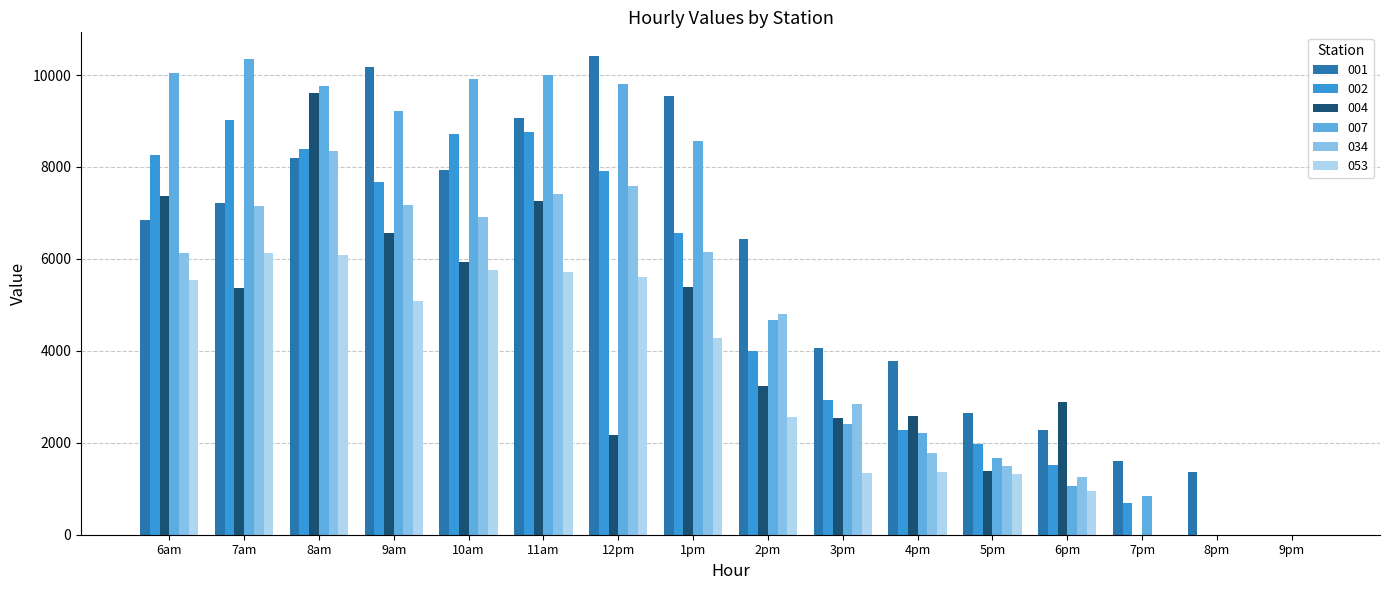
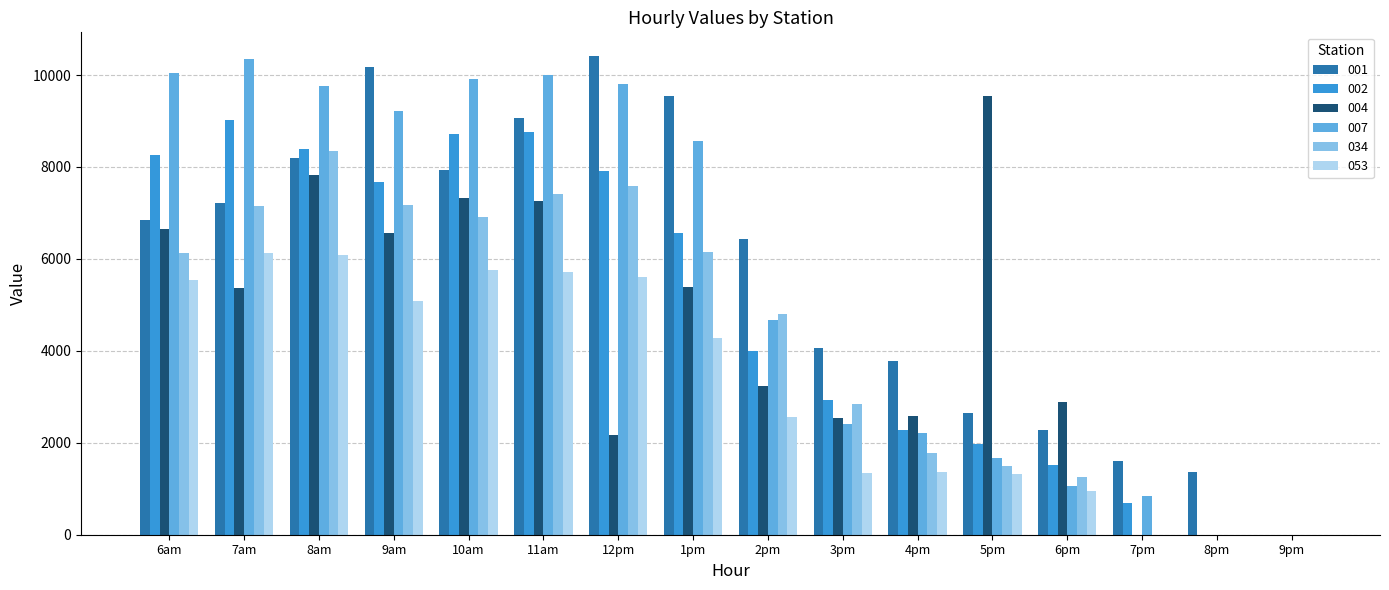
004, 6am: 7400 -> 6700
004, 8am: 9600 -> 7800
004, 10am: 5900 -> 7300
004, 5pm: 1400 -> 9500
